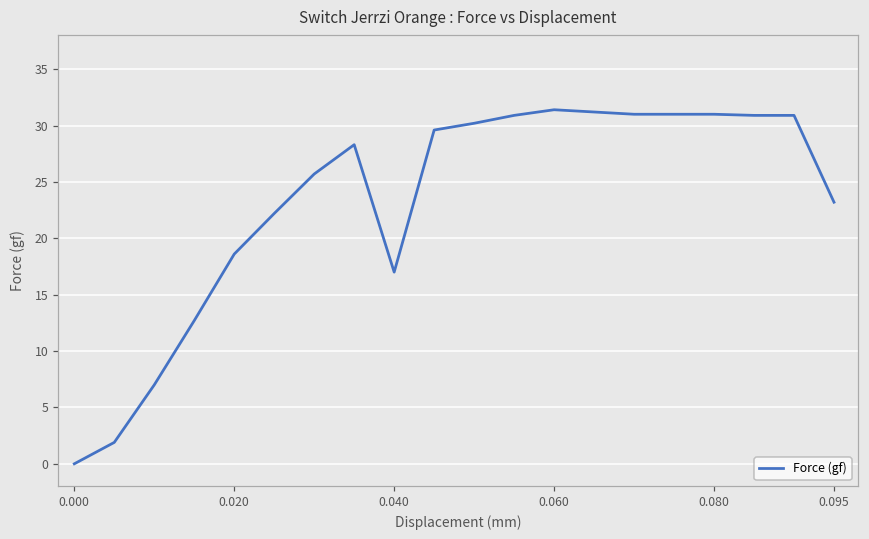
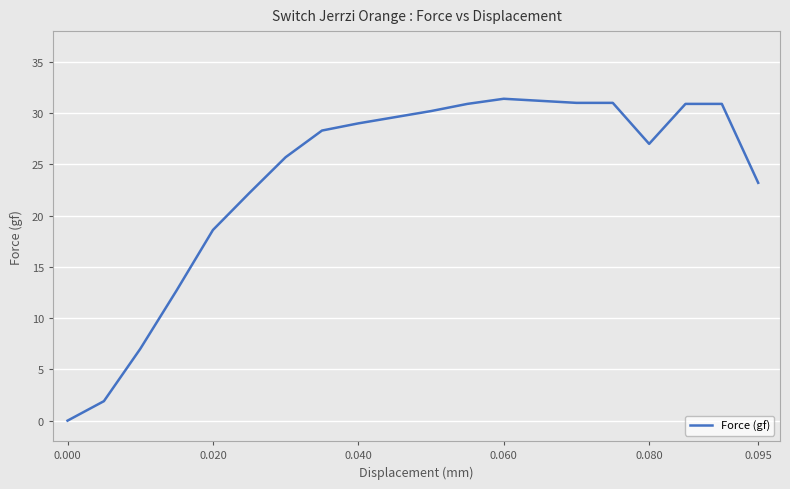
0.040: 17 -> 29
0.080: 31 -> 27
